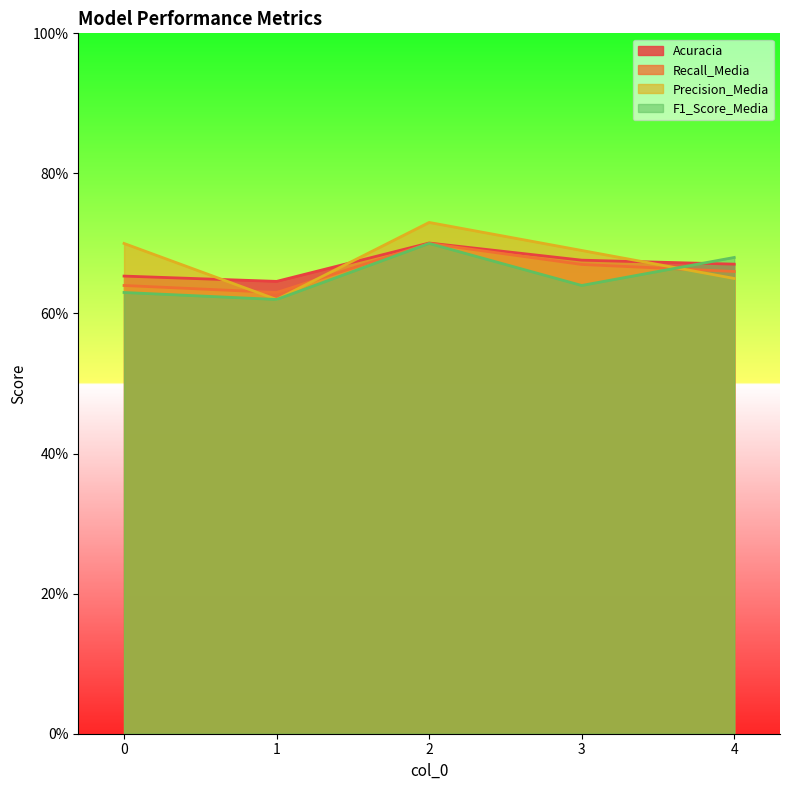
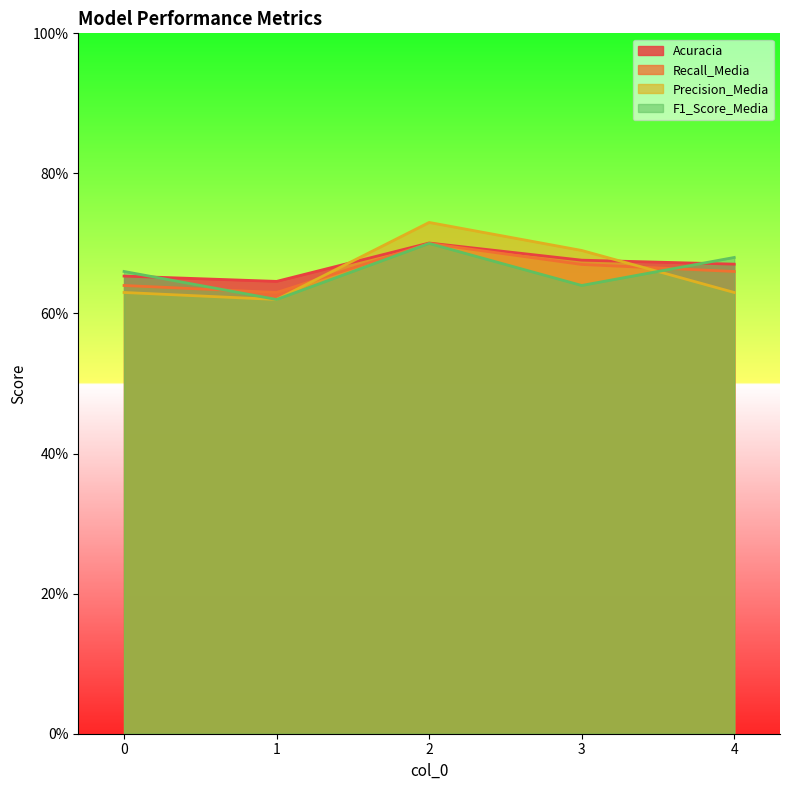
Precision_Media, 0: 70% -> 63%
F1_Score_Media, 0: 63% -> 66%
Precision_Media, 4: 65% -> 63%
